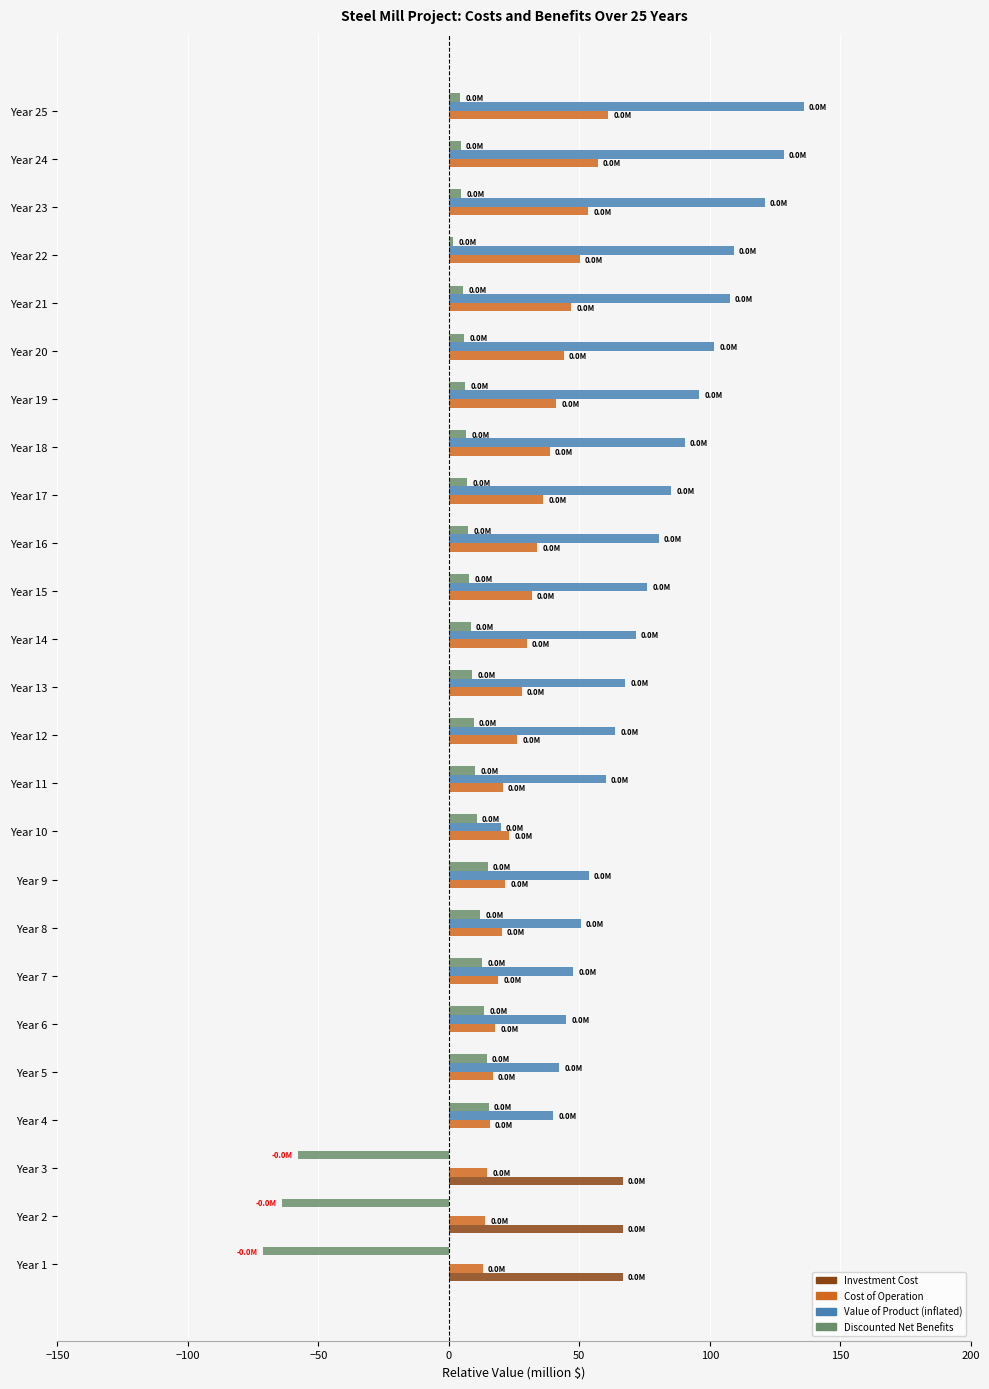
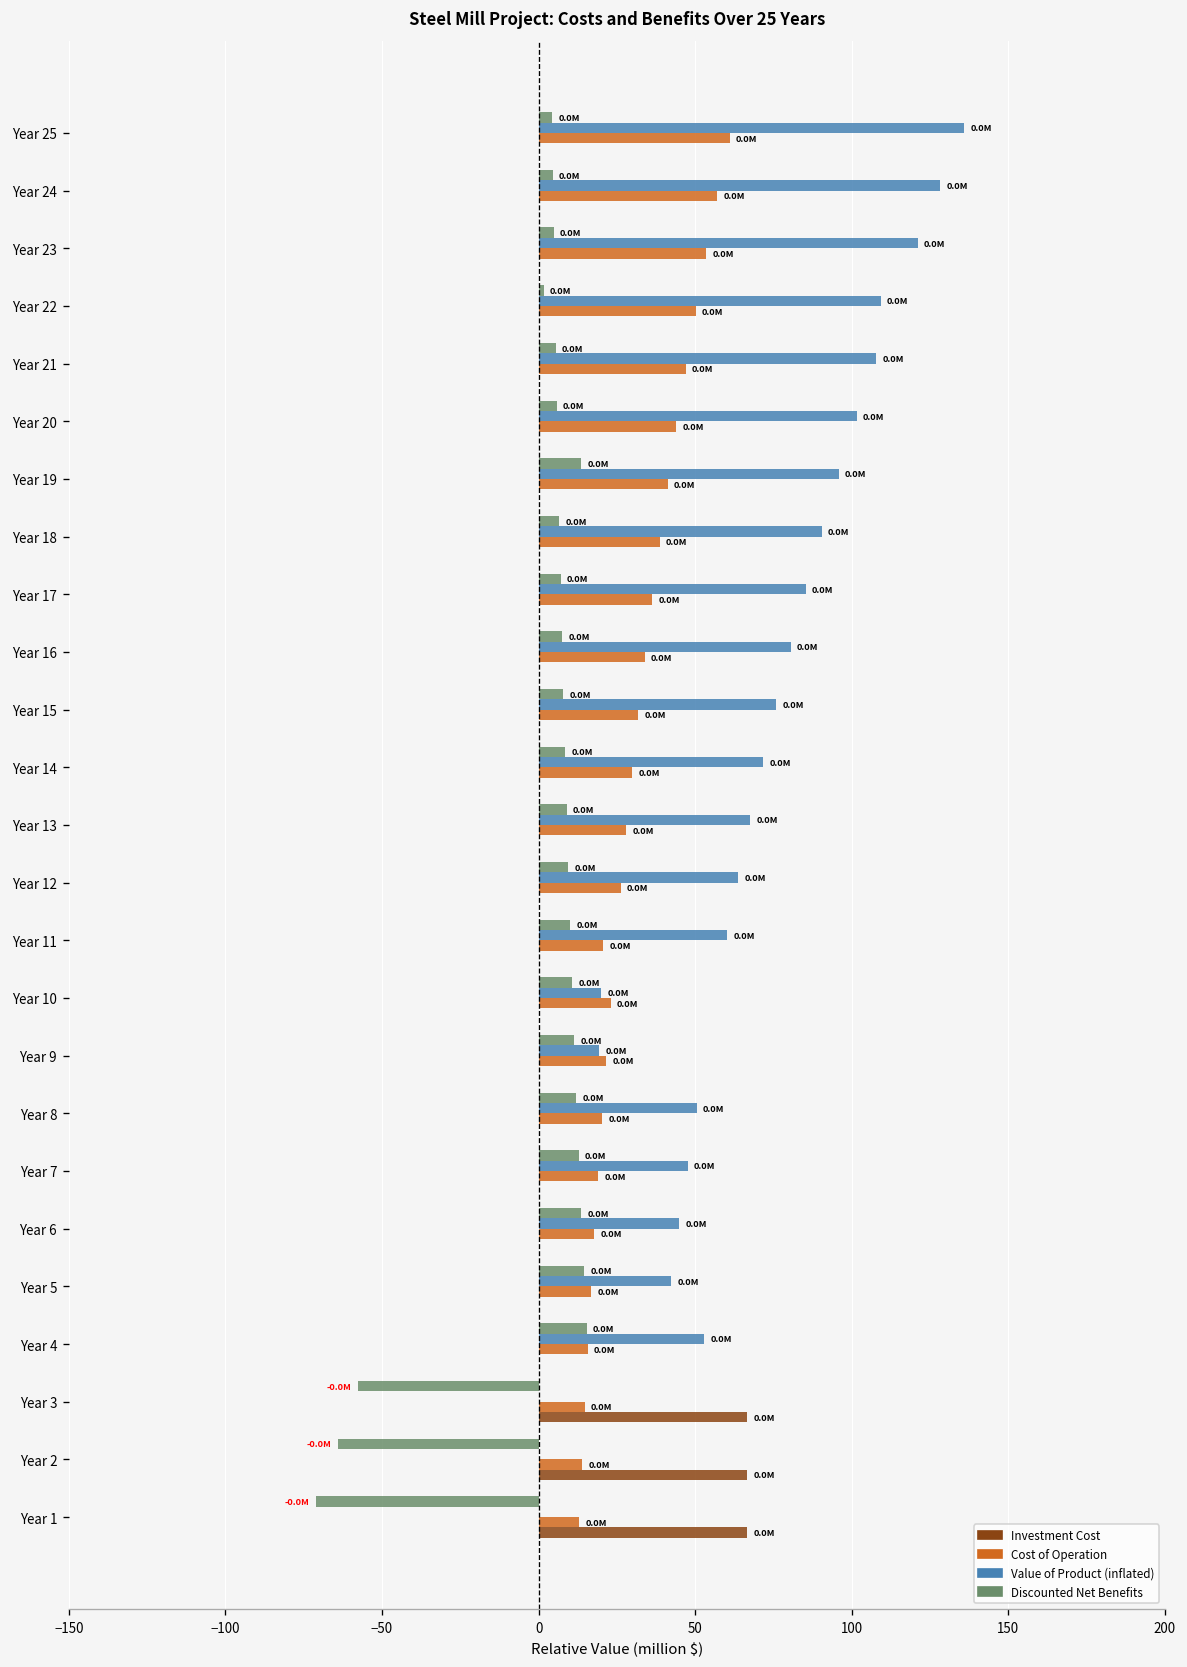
Discounted Net Benefits, Year 19: 6 -> 14
Discounted Net Benefits, Year 9: 15 -> 11
Value of Product (inflated), Year 9: 54 -> 19
Value of Product (inflated), Year 4: 40 -> 53
